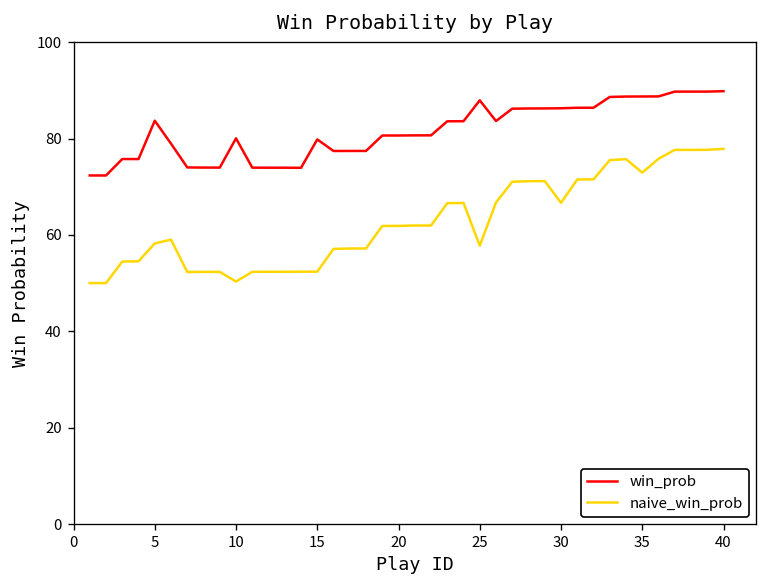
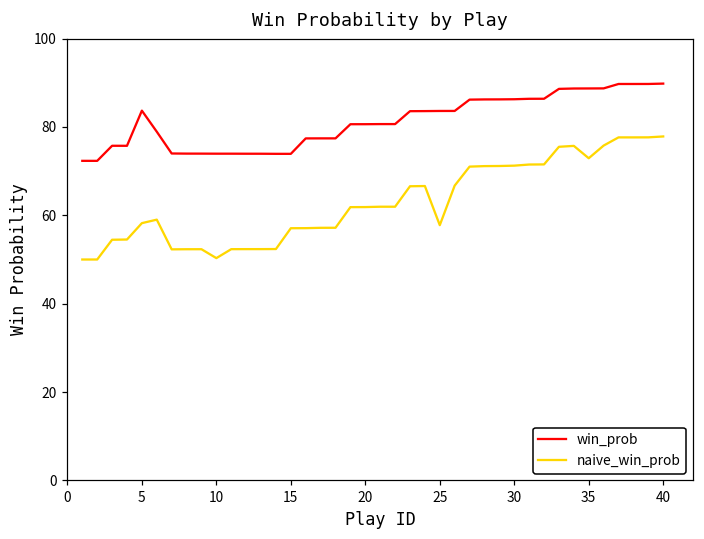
win_prob, 10: 80 -> 74
win_prob, 15: 80 -> 74
naive_win_prob, 15: 52 -> 57
win_prob, 25: 88 -> 84
naive_win_prob, 30: 67 -> 71
